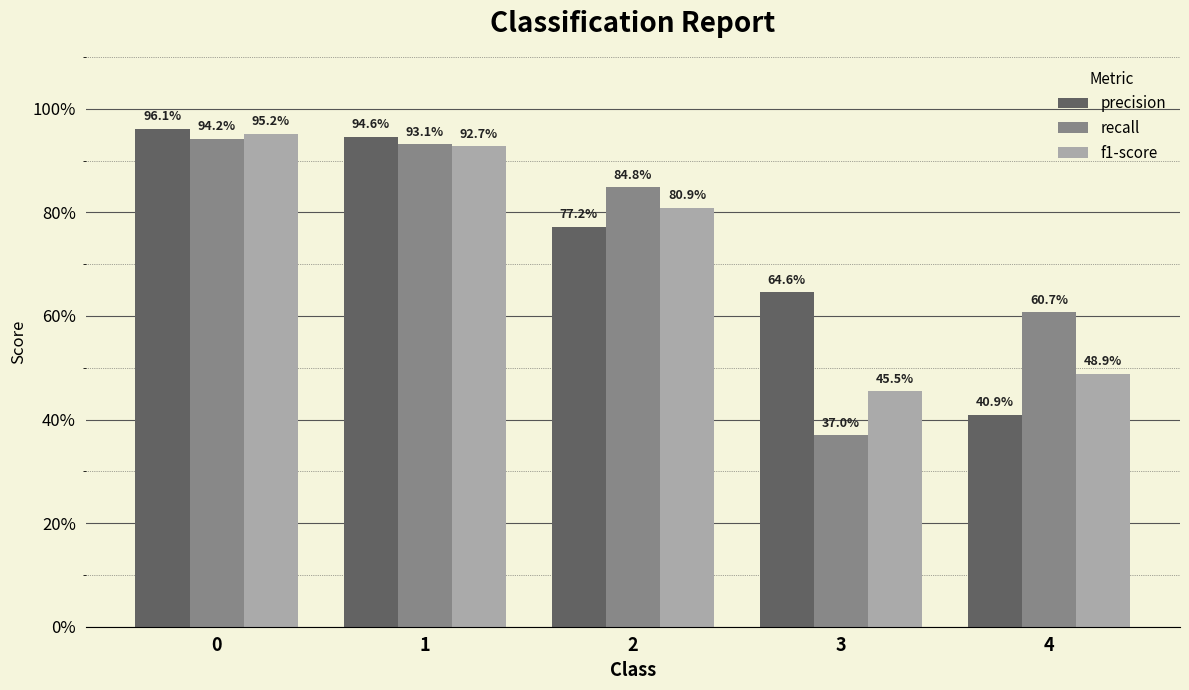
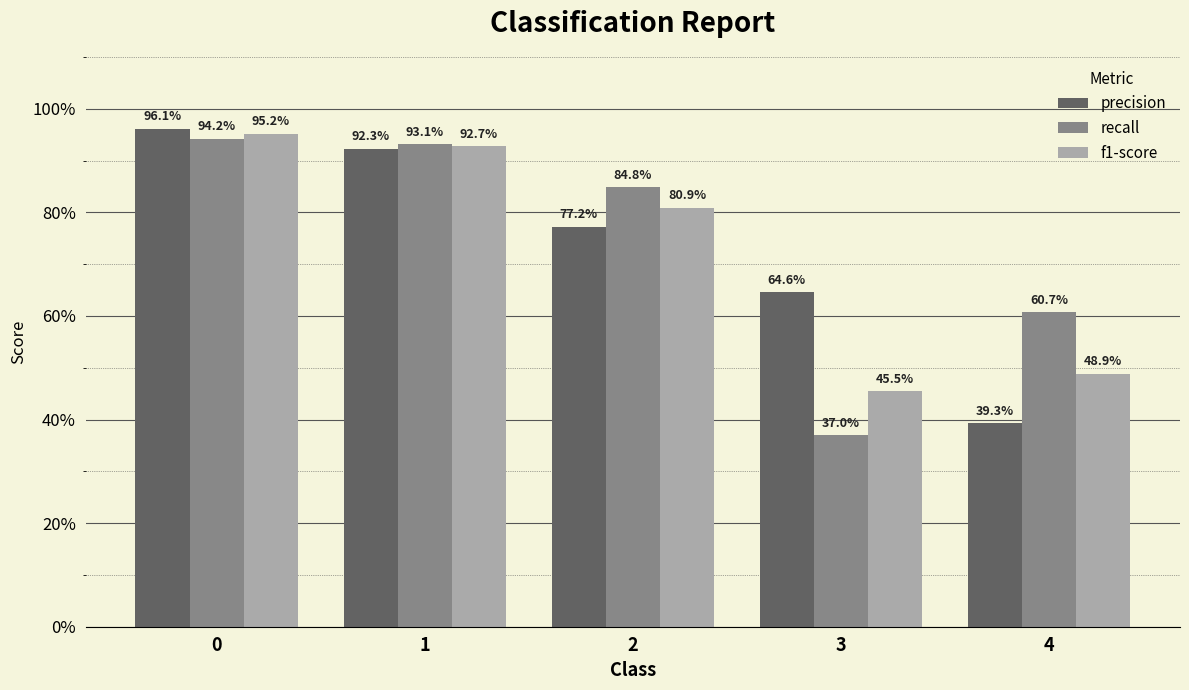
precision, 1: 94.6% -> 92.3%
precision, 4: 40.9% -> 39.3%
